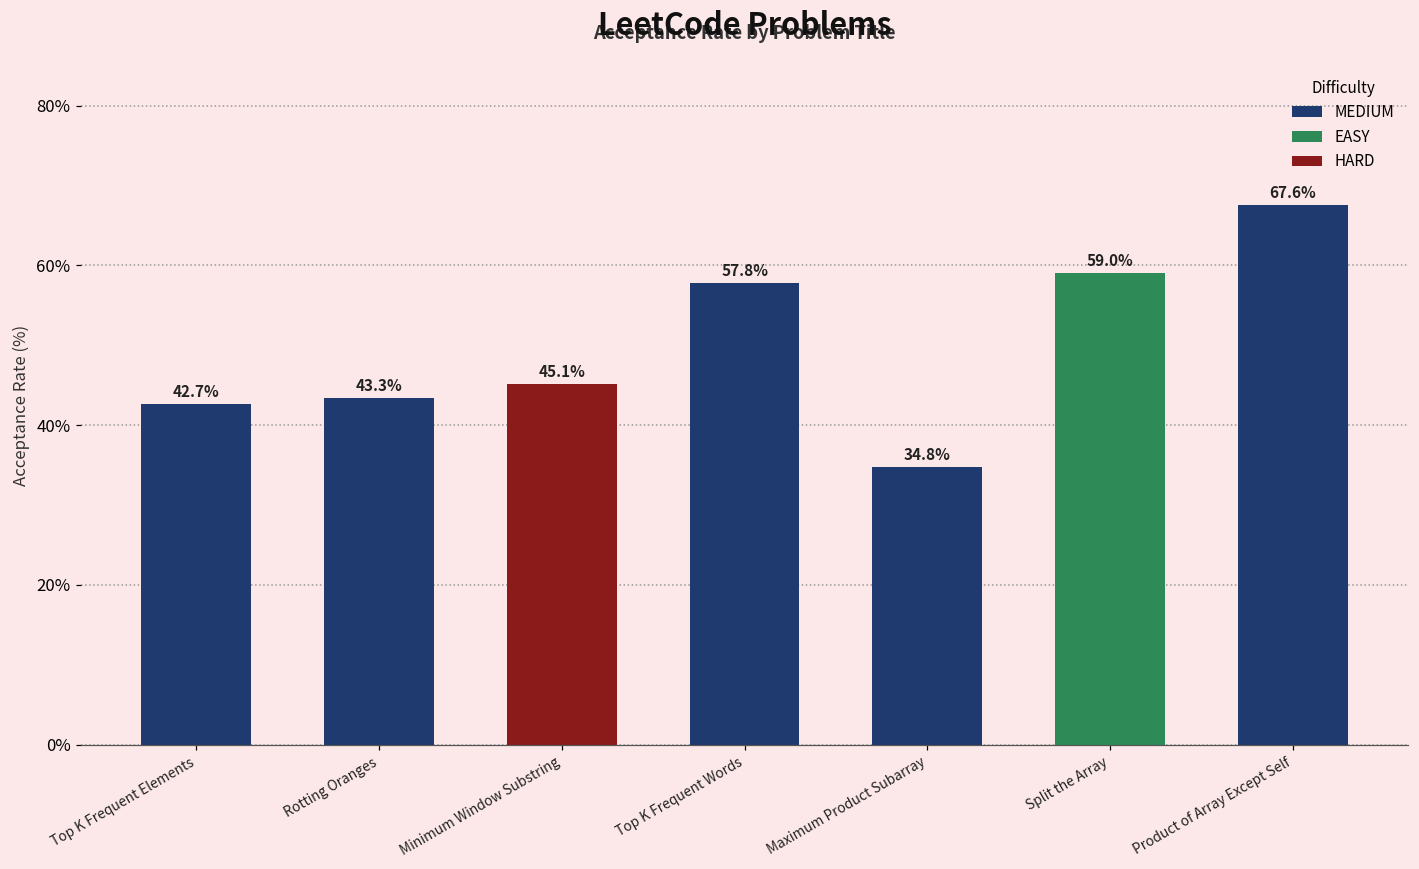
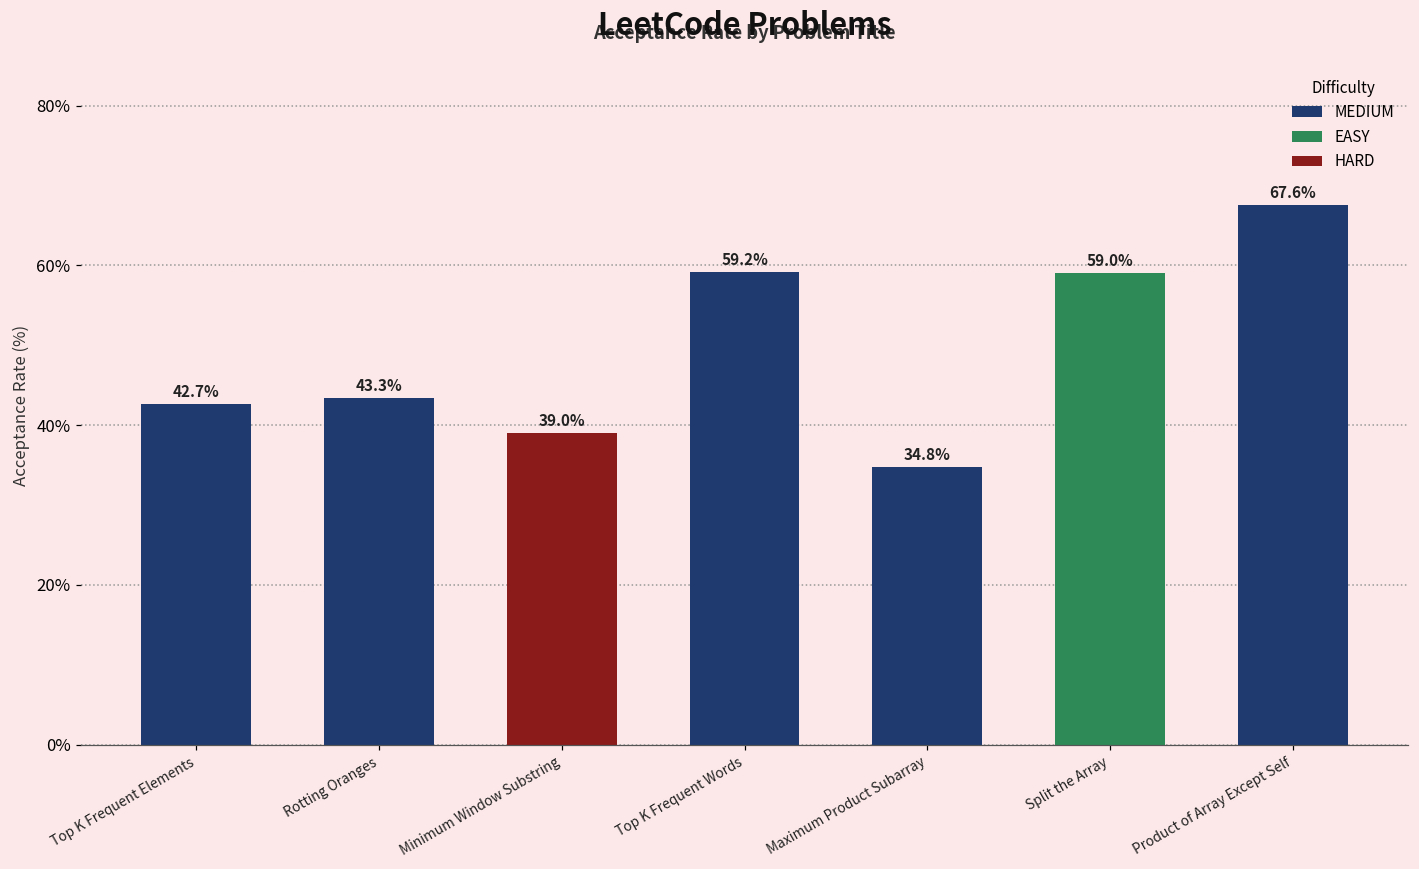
Minimum Window Substring: 45.1% -> 39.0%
Top K Frequent Words: 57.8% -> 59.2%
